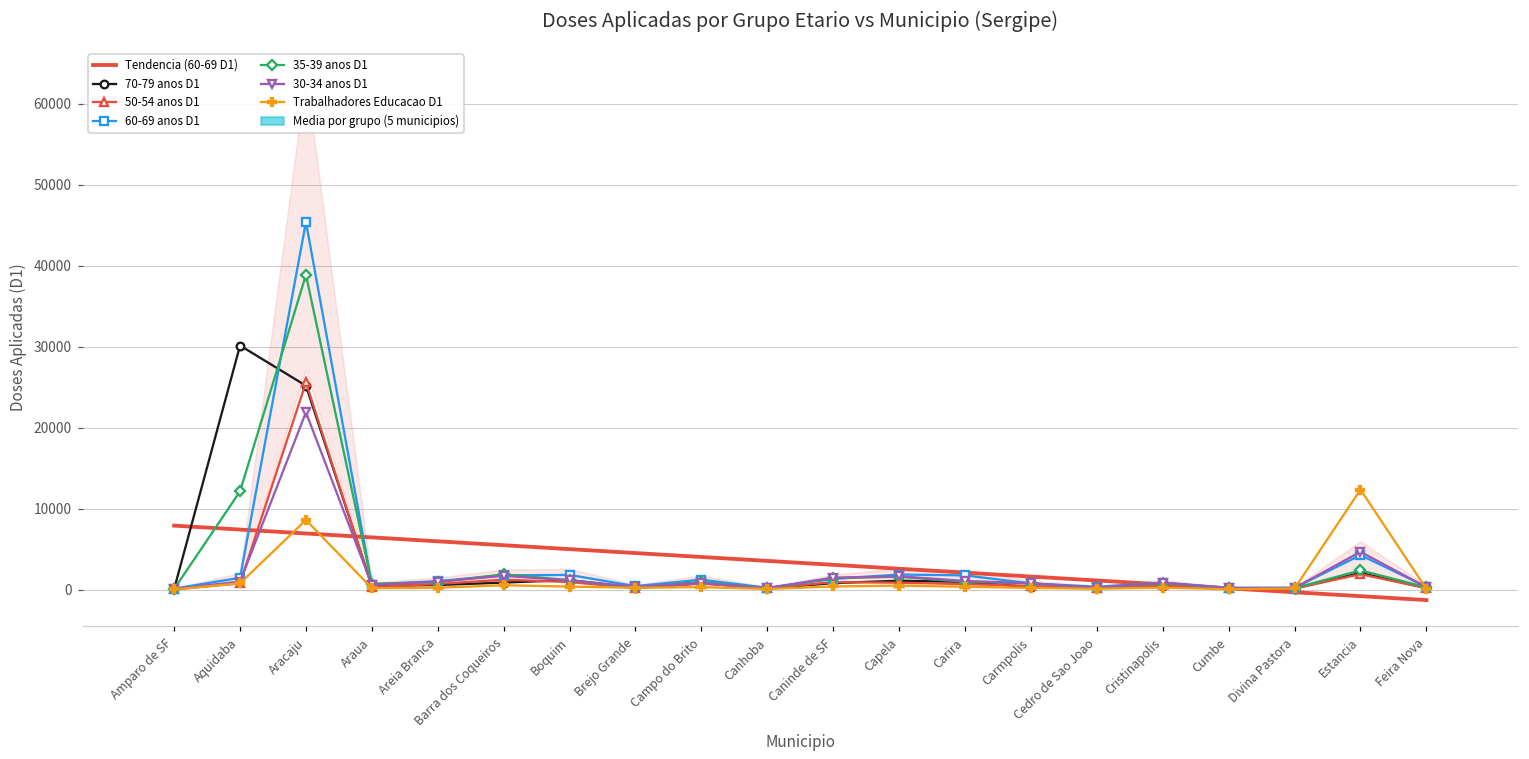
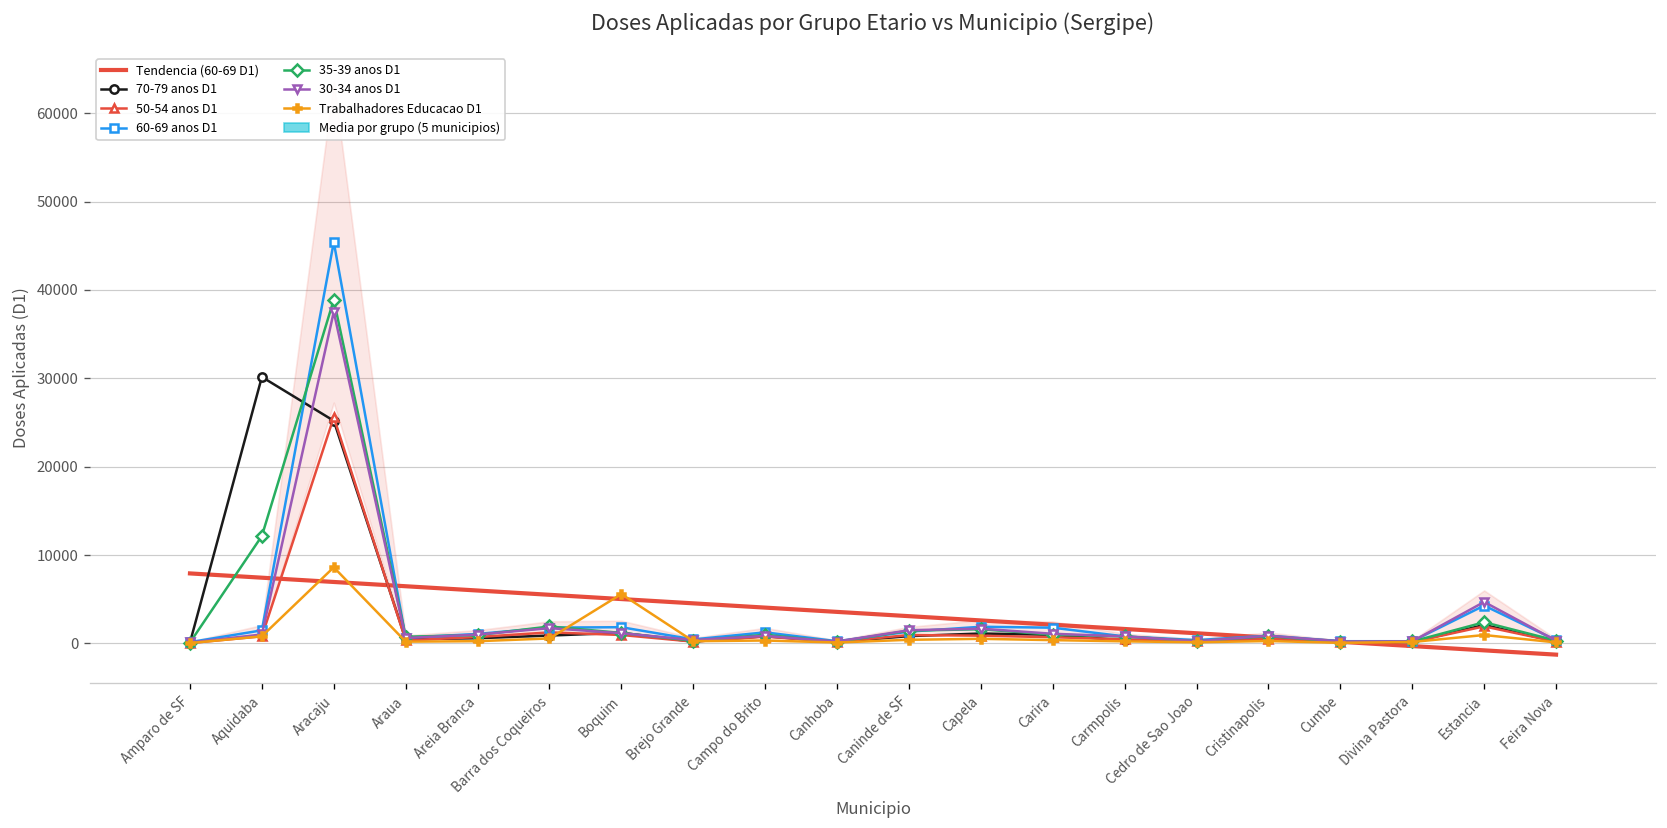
30-34 anos D1, Aracaju: 22000 -> 38000
Trabalhadores Educacao D1, Boquim: 0 -> 6000
Trabalhadores Educacao D1, Estancia: 12000 -> 1000
